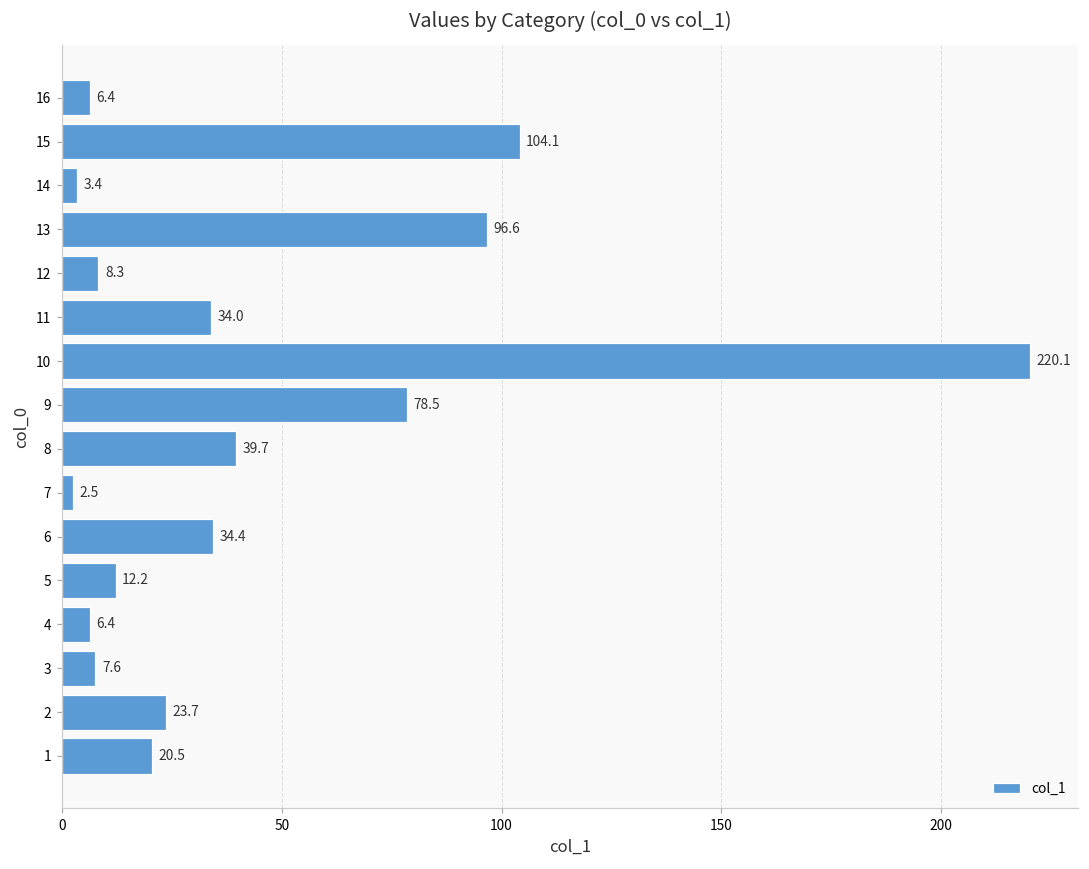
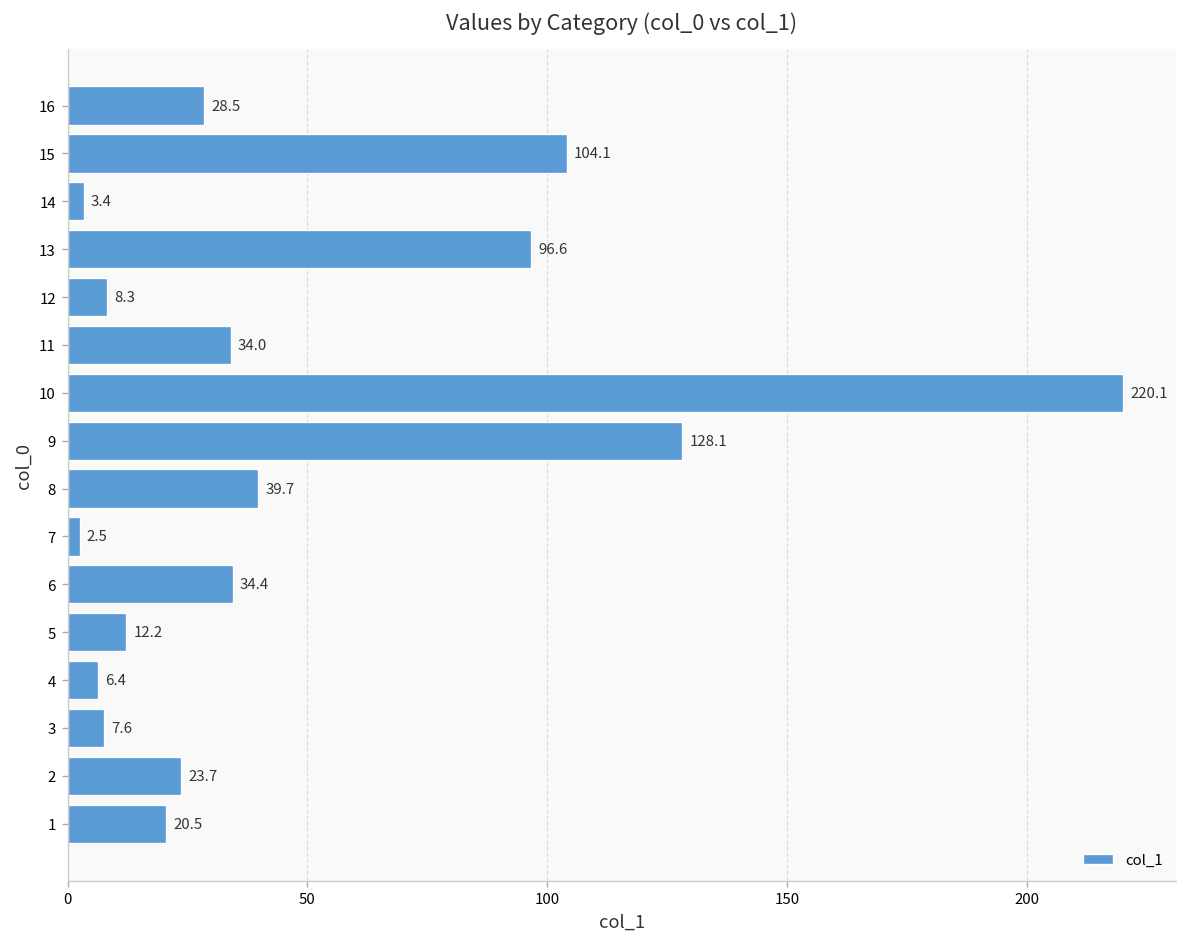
16: 6.4 -> 28.5
9: 78.5 -> 128.1
